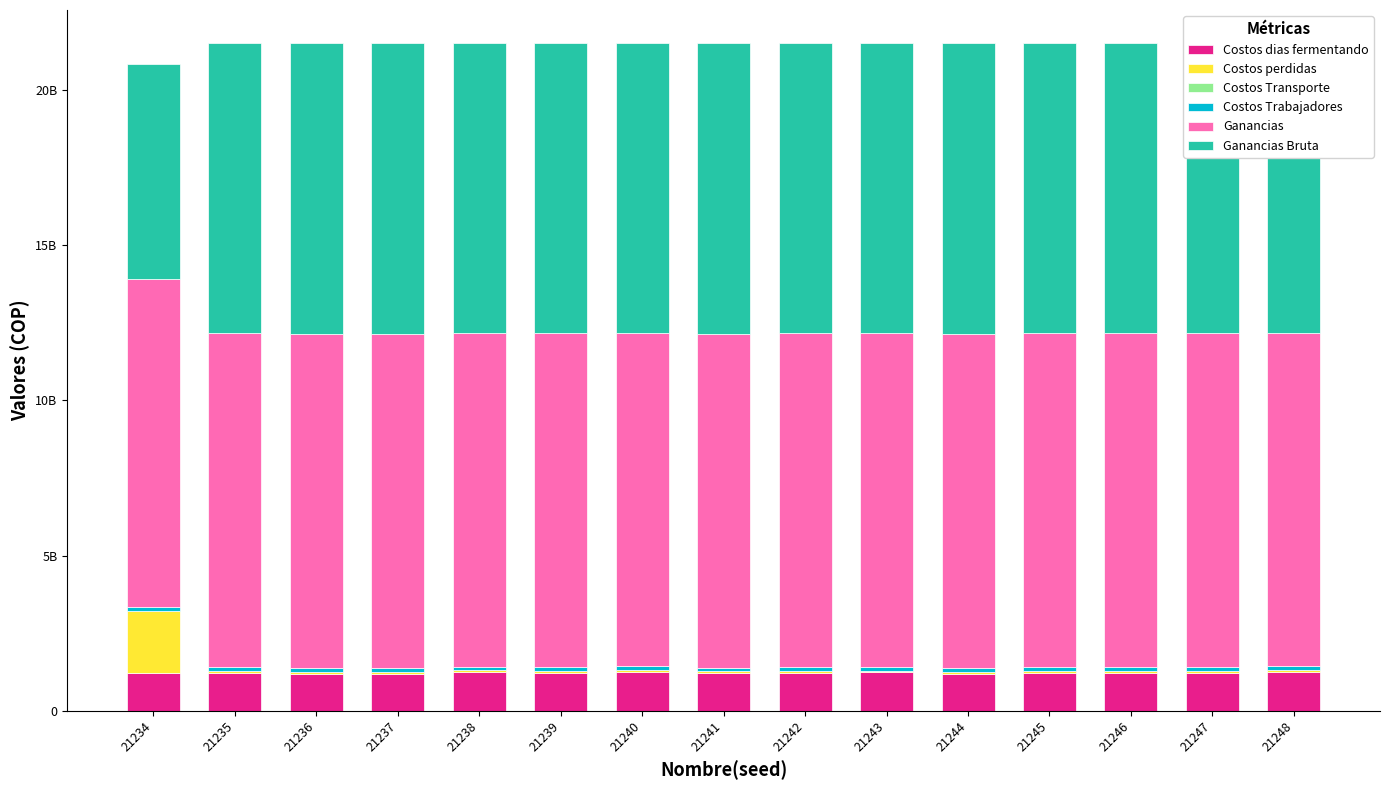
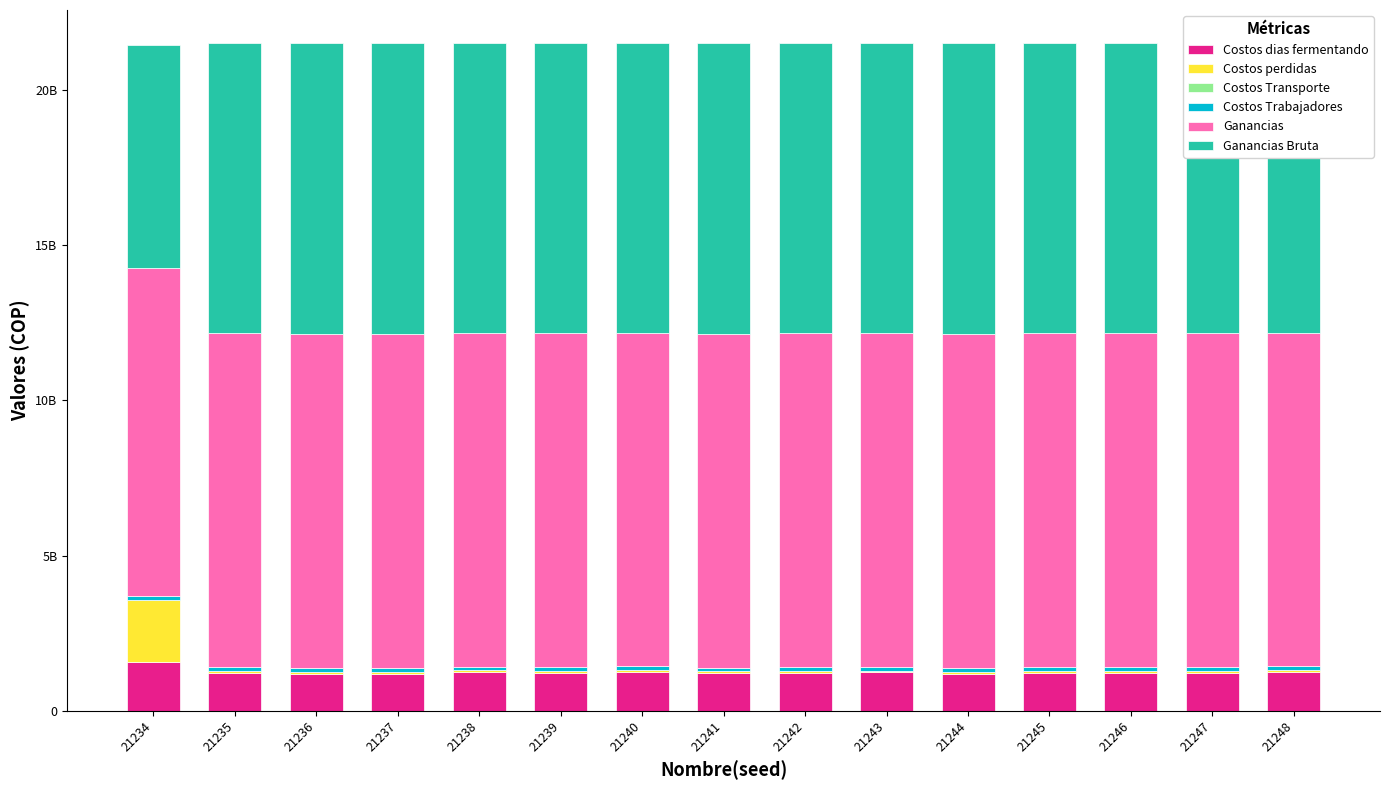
Costos dias fermentando, 21234: 1200000000 -> 1600000000
Ganancias Bruta, 21234: 6900000000 -> 7200000000
